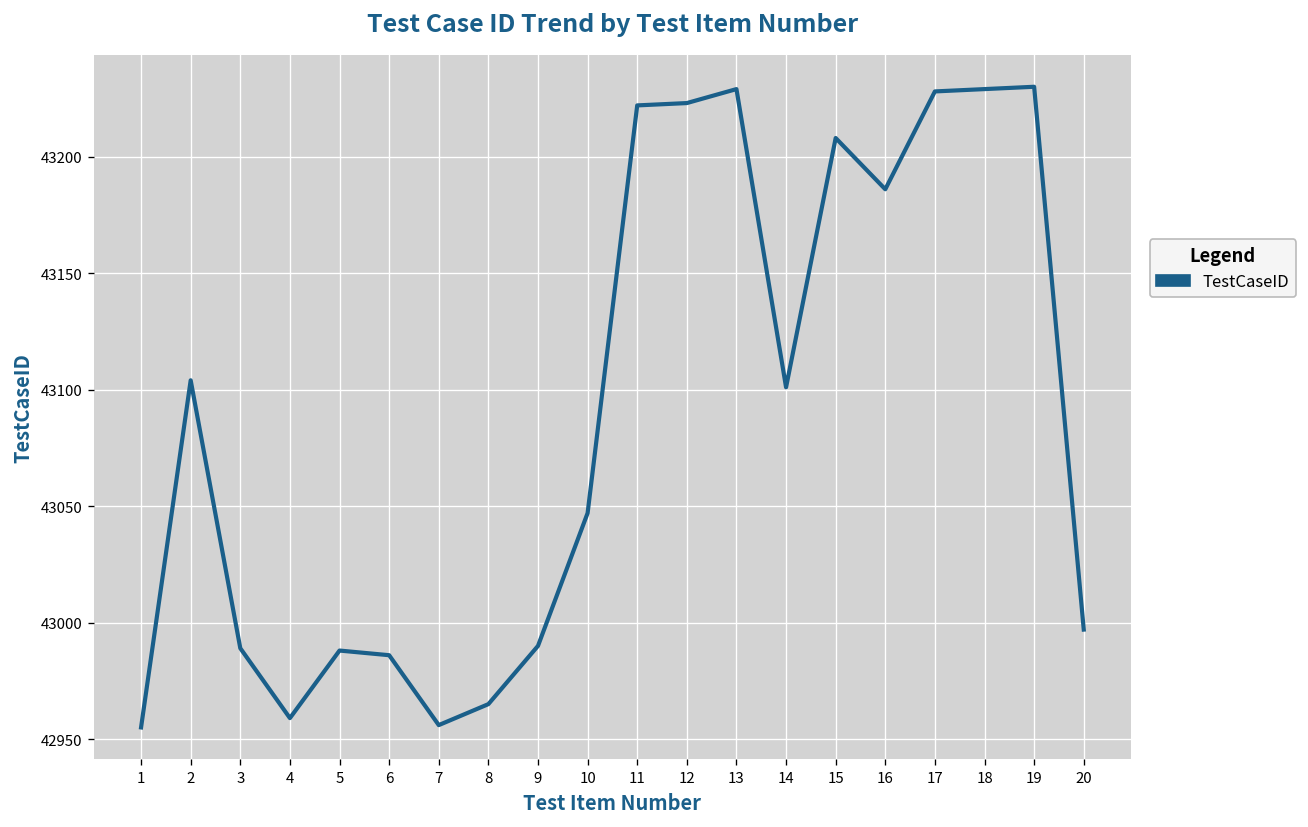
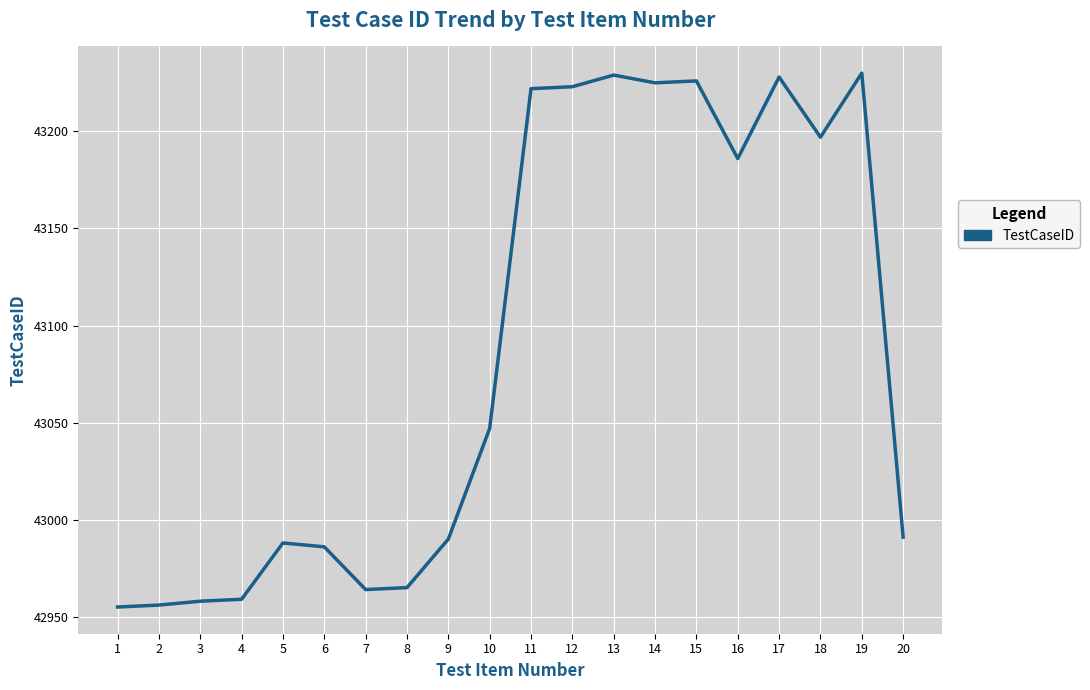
2: 43104 -> 42956
3: 42989 -> 42958
7: 42956 -> 42964
14: 43101 -> 43225
15: 43208 -> 43226
18: 43229 -> 43197
20: 42997 -> 42991
